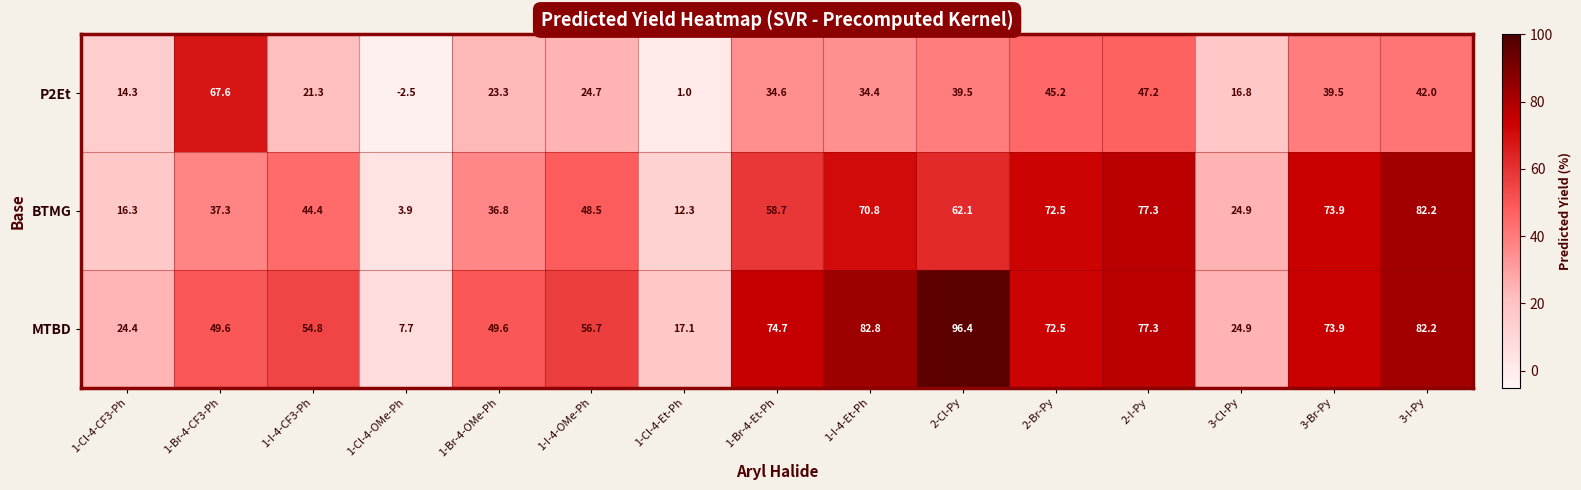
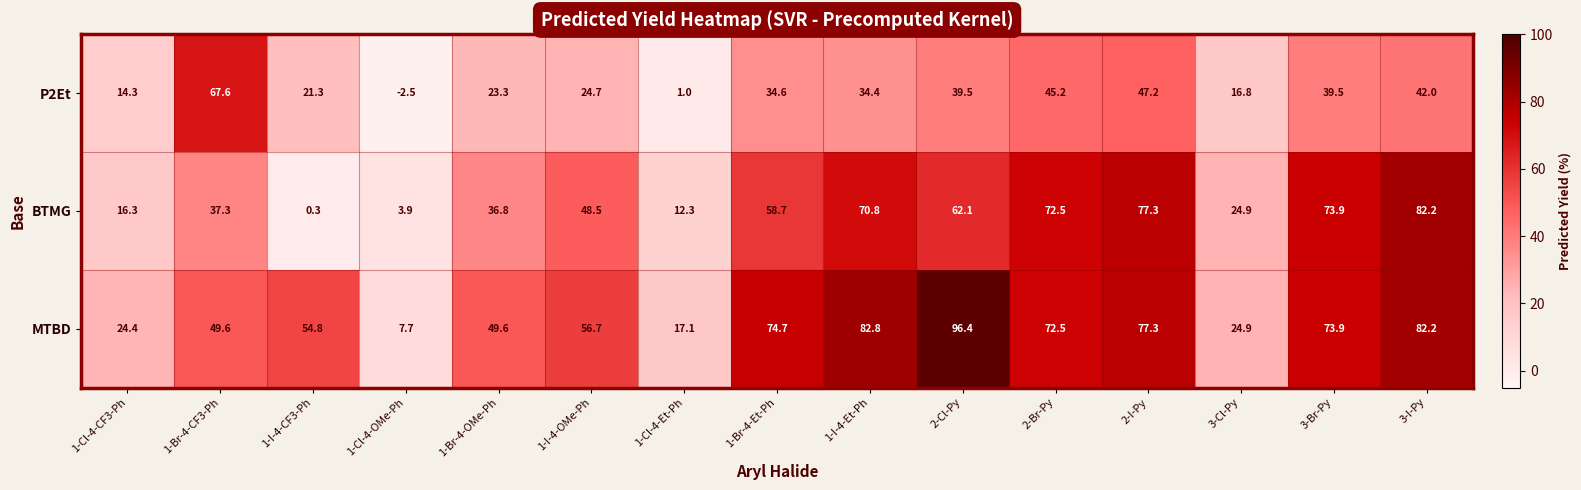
BTMG, 1-I-4-CF3-Ph: 44.4 -> 0.3
